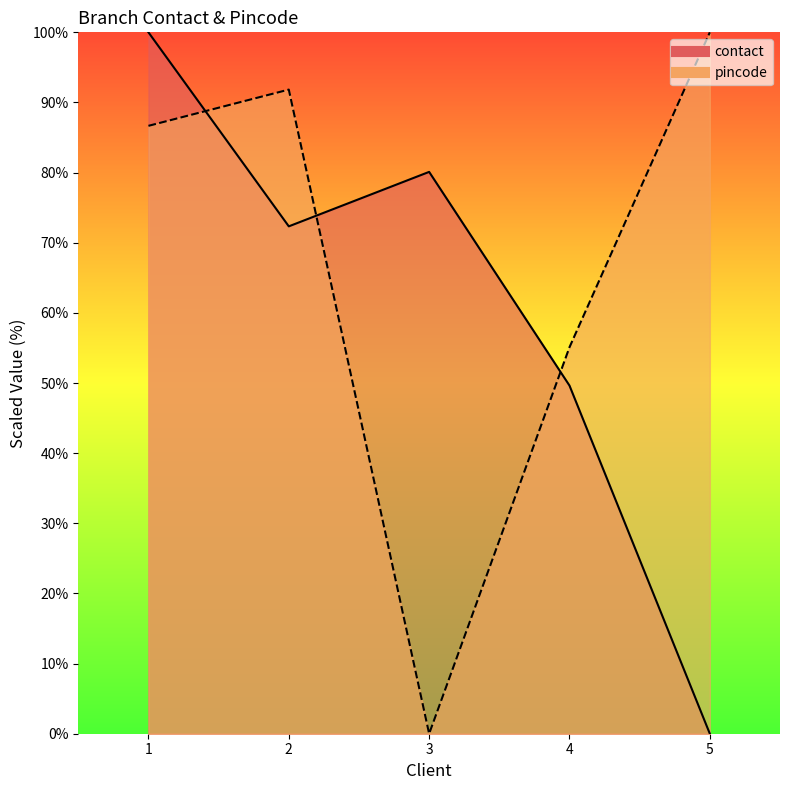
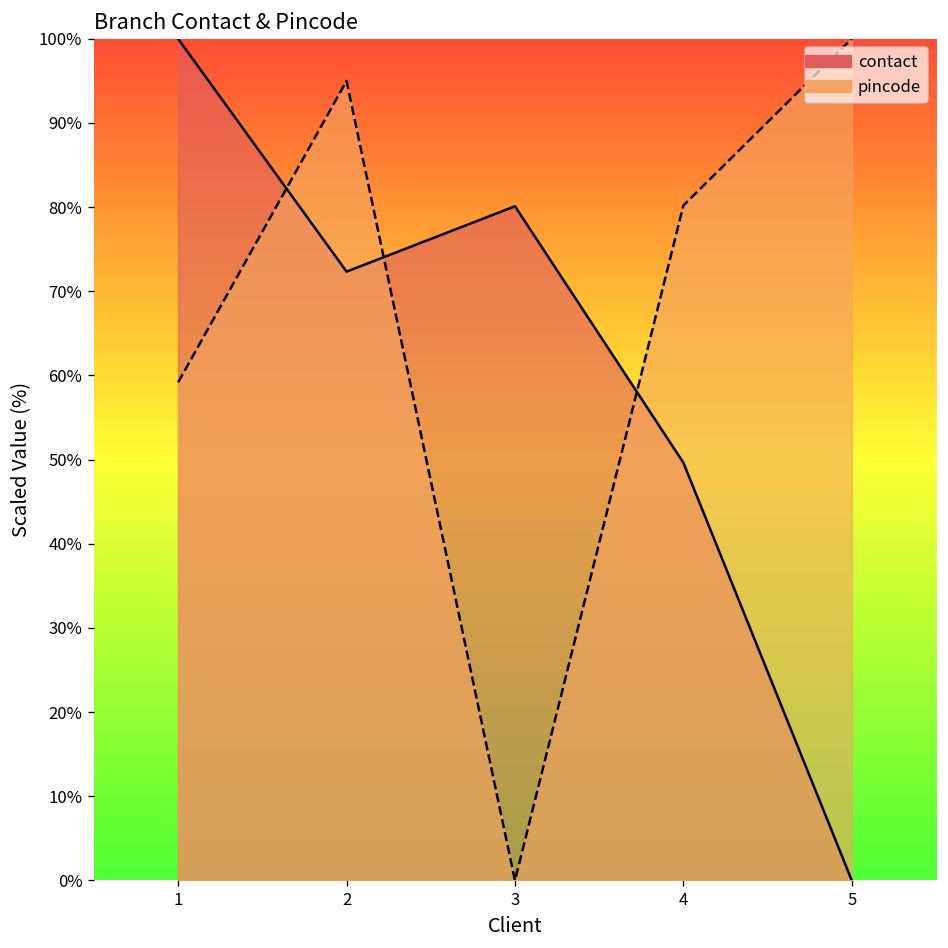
pincode, 1: 87% -> 59%
pincode, 2: 92% -> 95%
pincode, 4: 55% -> 80%
